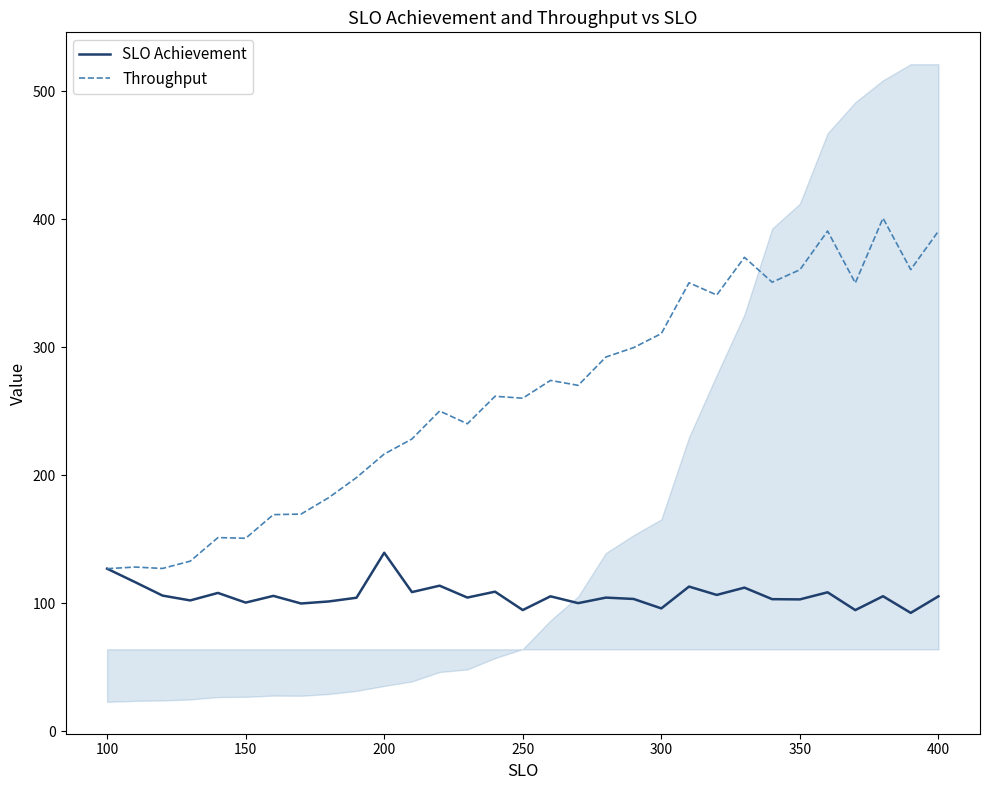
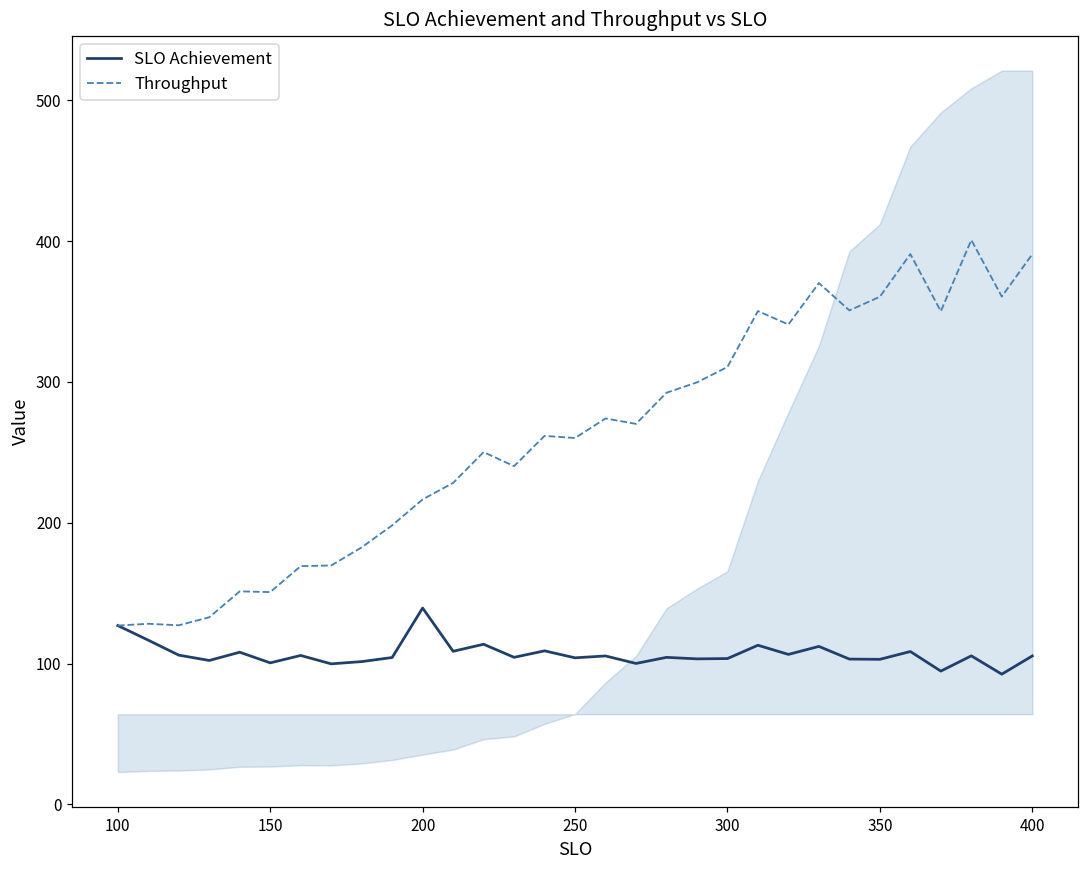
SLO Achievement, 250: 95 -> 104
SLO Achievement, 300: 96 -> 104
